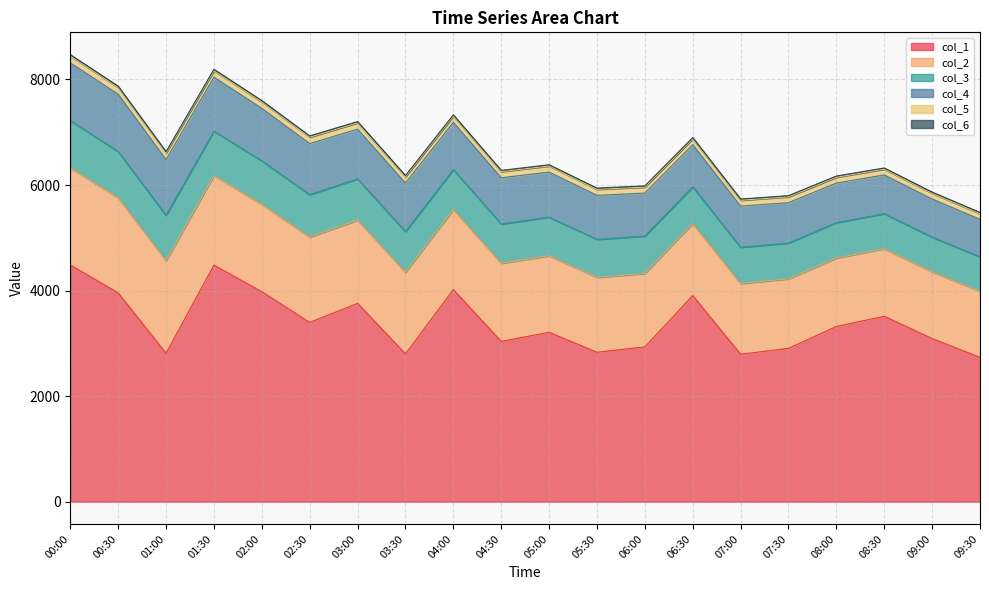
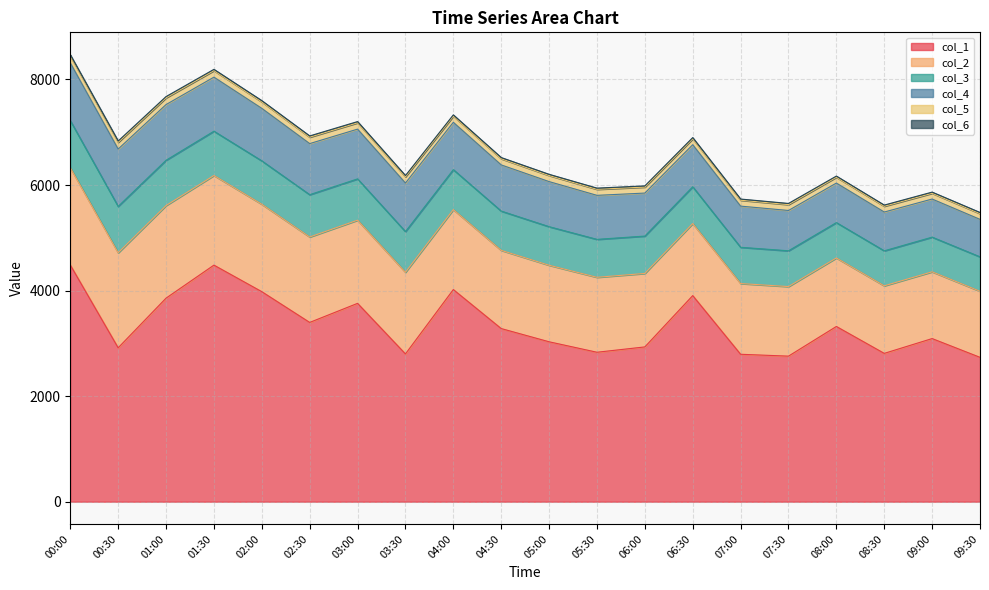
col_1, 00:30: 4000 -> 2900
col_1, 01:00: 2800 -> 3900
col_1, 04:30: 3000 -> 3300
col_1, 05:00: 3200 -> 3000
col_1, 07:30: 2900 -> 2800
col_1, 08:30: 3500 -> 2800
